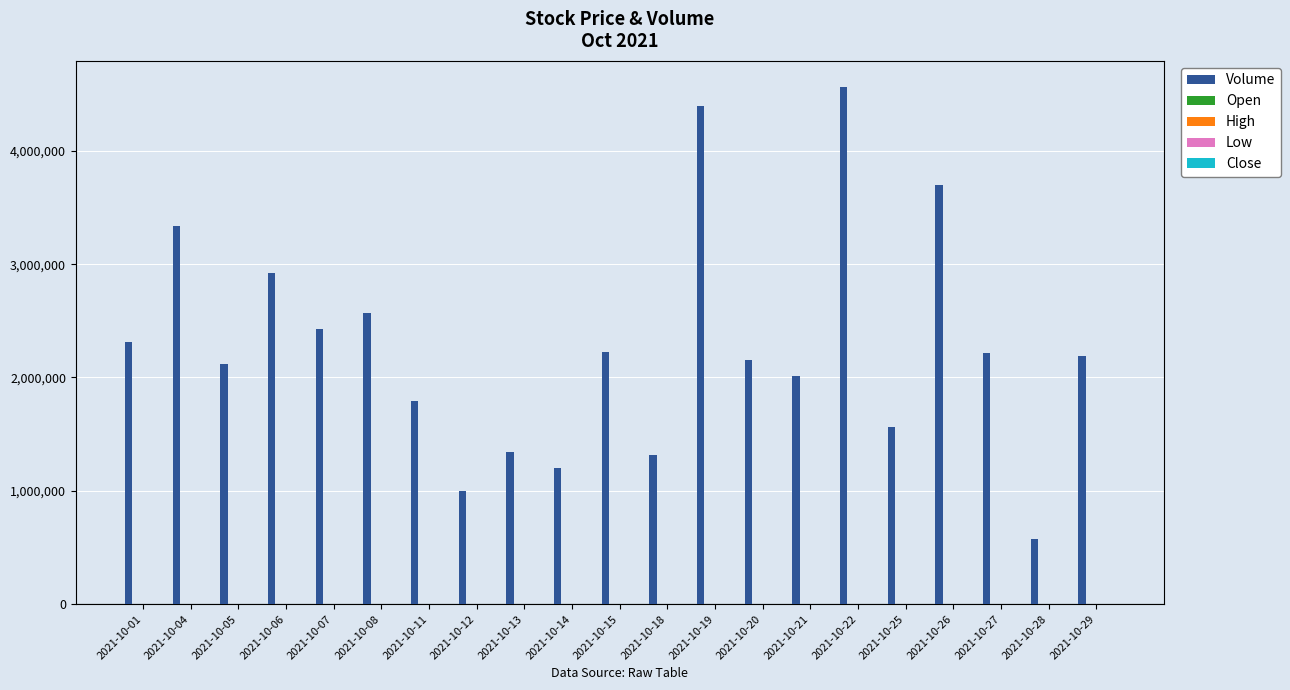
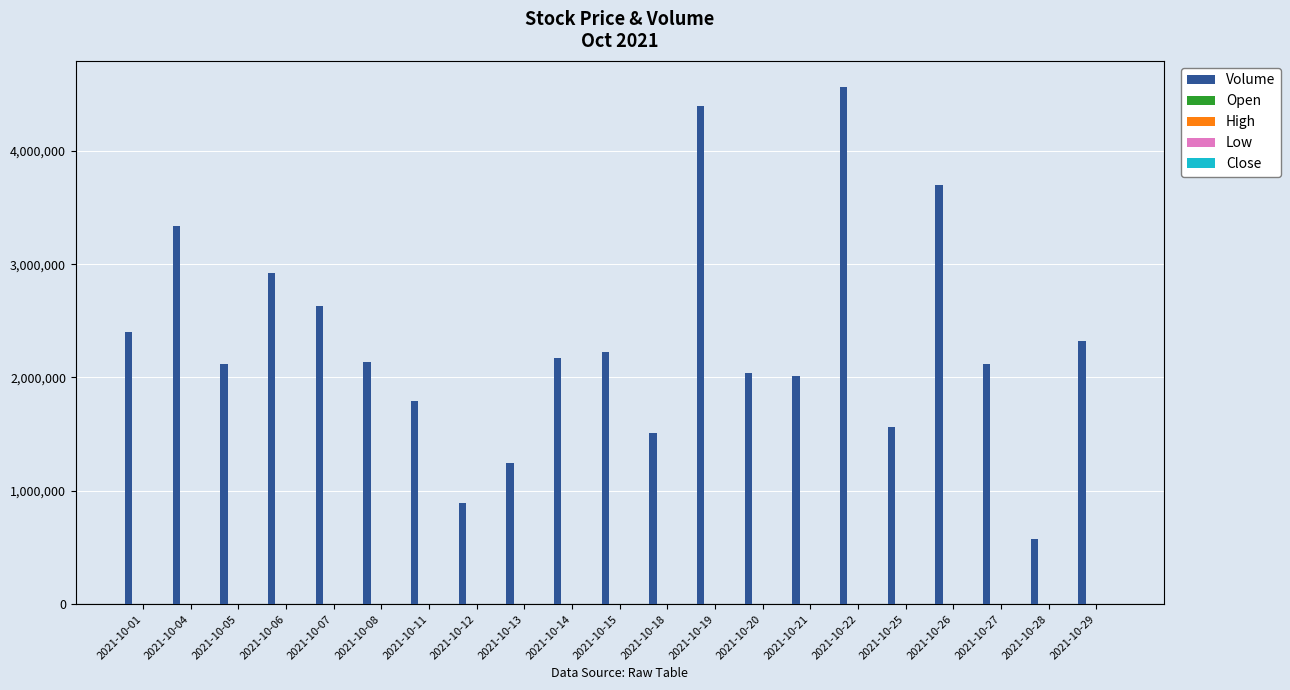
Volume, 2021-10-01: 2,310,000 -> 2,400,000
Volume, 2021-10-07: 2,430,000 -> 2,630,000
Volume, 2021-10-08: 2,570,000 -> 2,140,000
Volume, 2021-10-12: 1,000,000 -> 890,000
Volume, 2021-10-13: 1,340,000 -> 1,250,000
Volume, 2021-10-14: 1,200,000 -> 2,170,000
Volume, 2021-10-18: 1,310,000 -> 1,510,000
Volume, 2021-10-20: 2,150,000 -> 2,040,000
Volume, 2021-10-27: 2,220,000 -> 2,120,000
Volume, 2021-10-29: 2,190,000 -> 2,330,000
